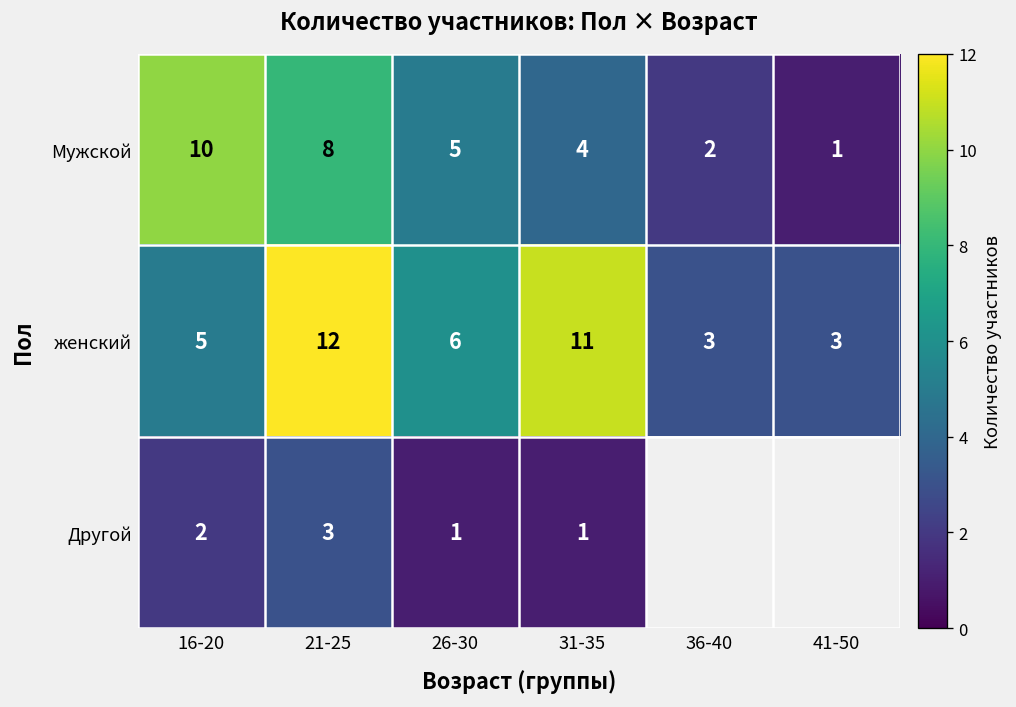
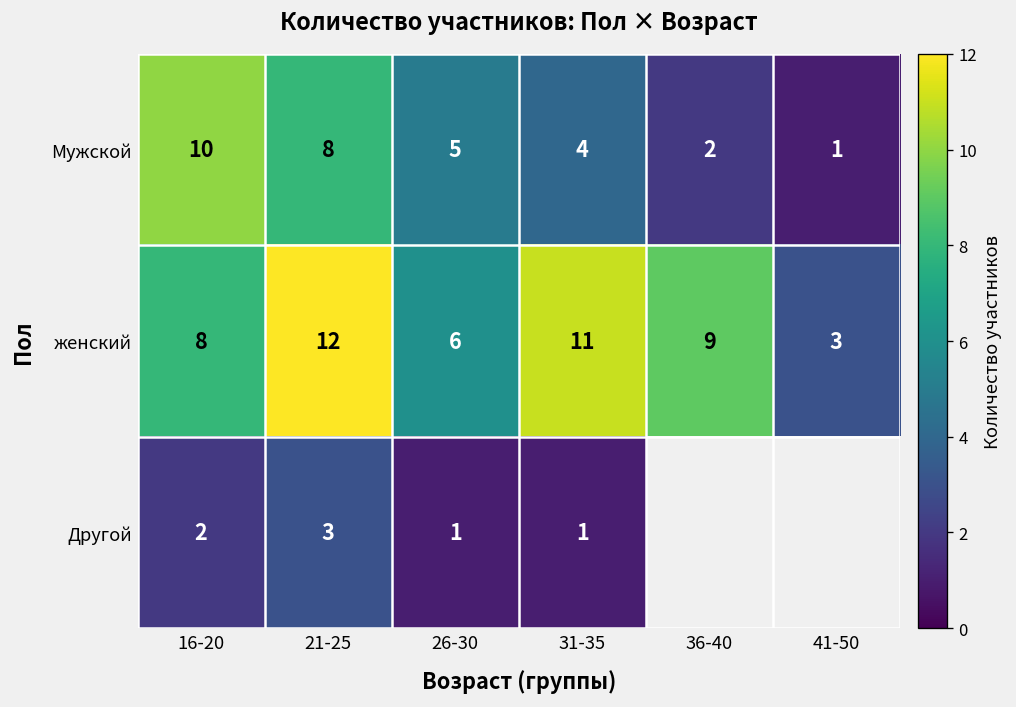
женский, 16-20: 5 -> 8
женский, 36-40: 3 -> 9
